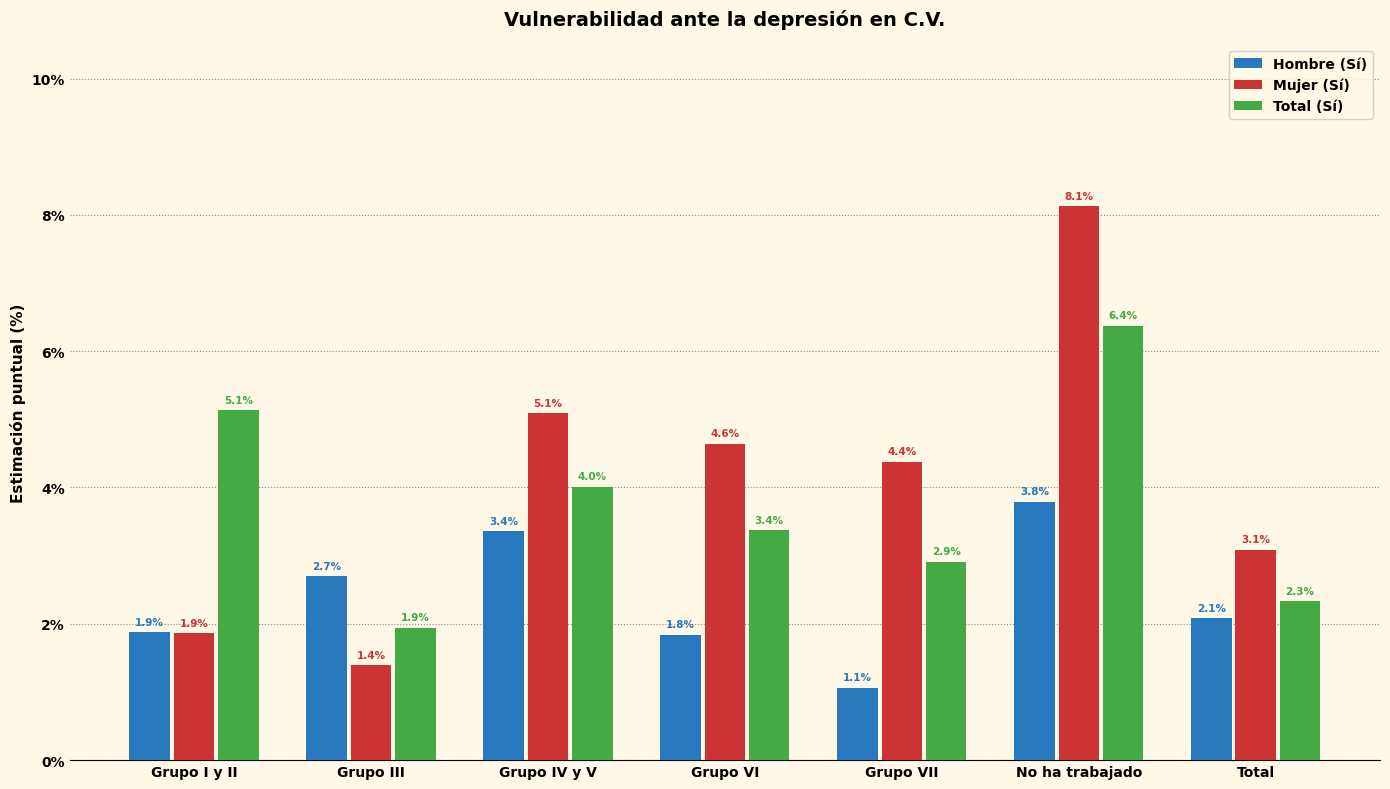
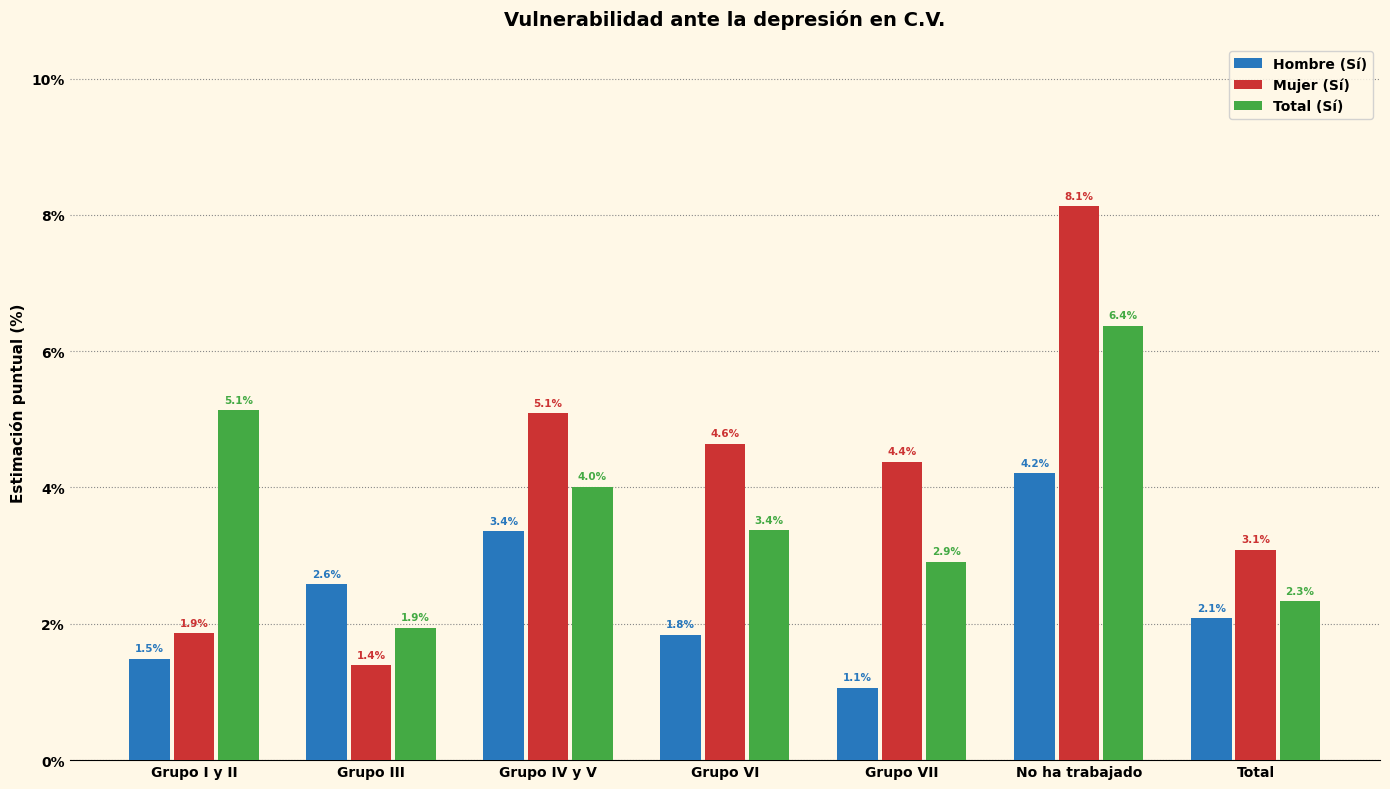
Hombre (Sí), Grupo I y II: 1.9% -> 1.5%
Hombre (Sí), Grupo III: 2.7% -> 2.6%
Hombre (Sí), No ha trabajado: 3.8% -> 4.2%
